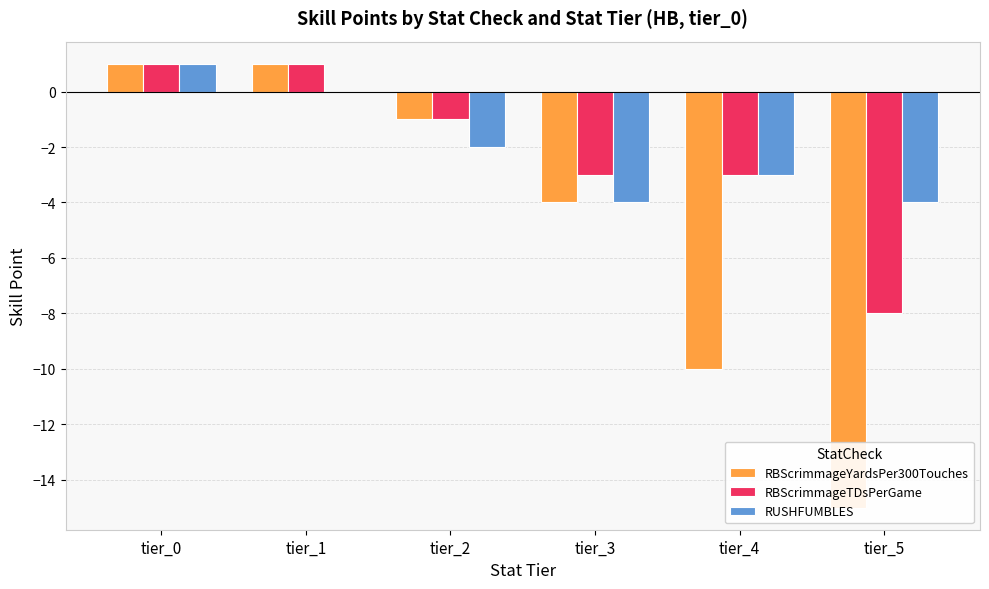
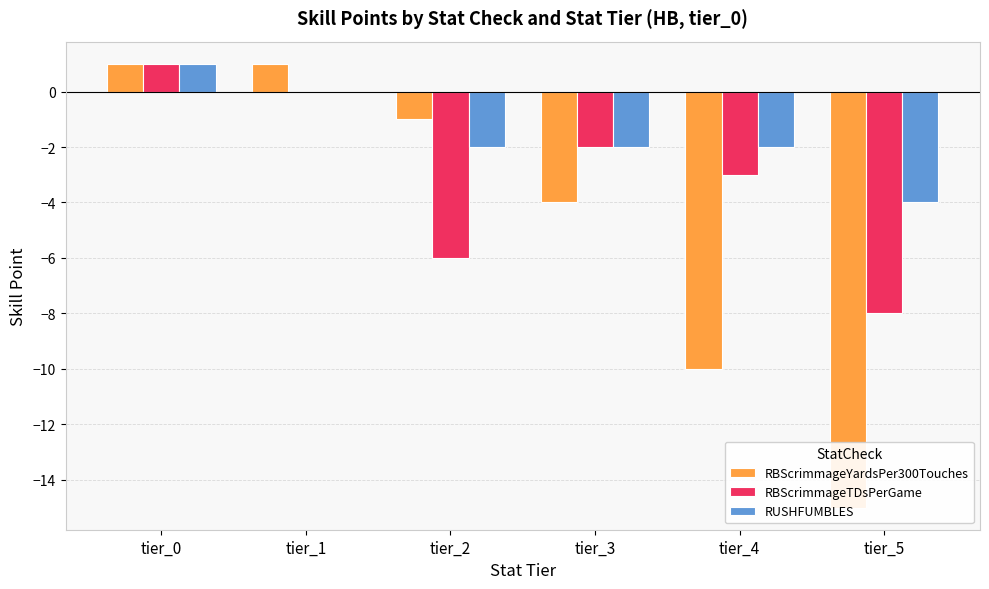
RBScrimmageTDsPerGame, tier_1: 1 -> 0
RBScrimmageTDsPerGame, tier_2: -1 -> -6
RBScrimmageTDsPerGame, tier_3: -3 -> -2
RUSHFUMBLES, tier_3: -4 -> -2
RUSHFUMBLES, tier_4: -3 -> -2
